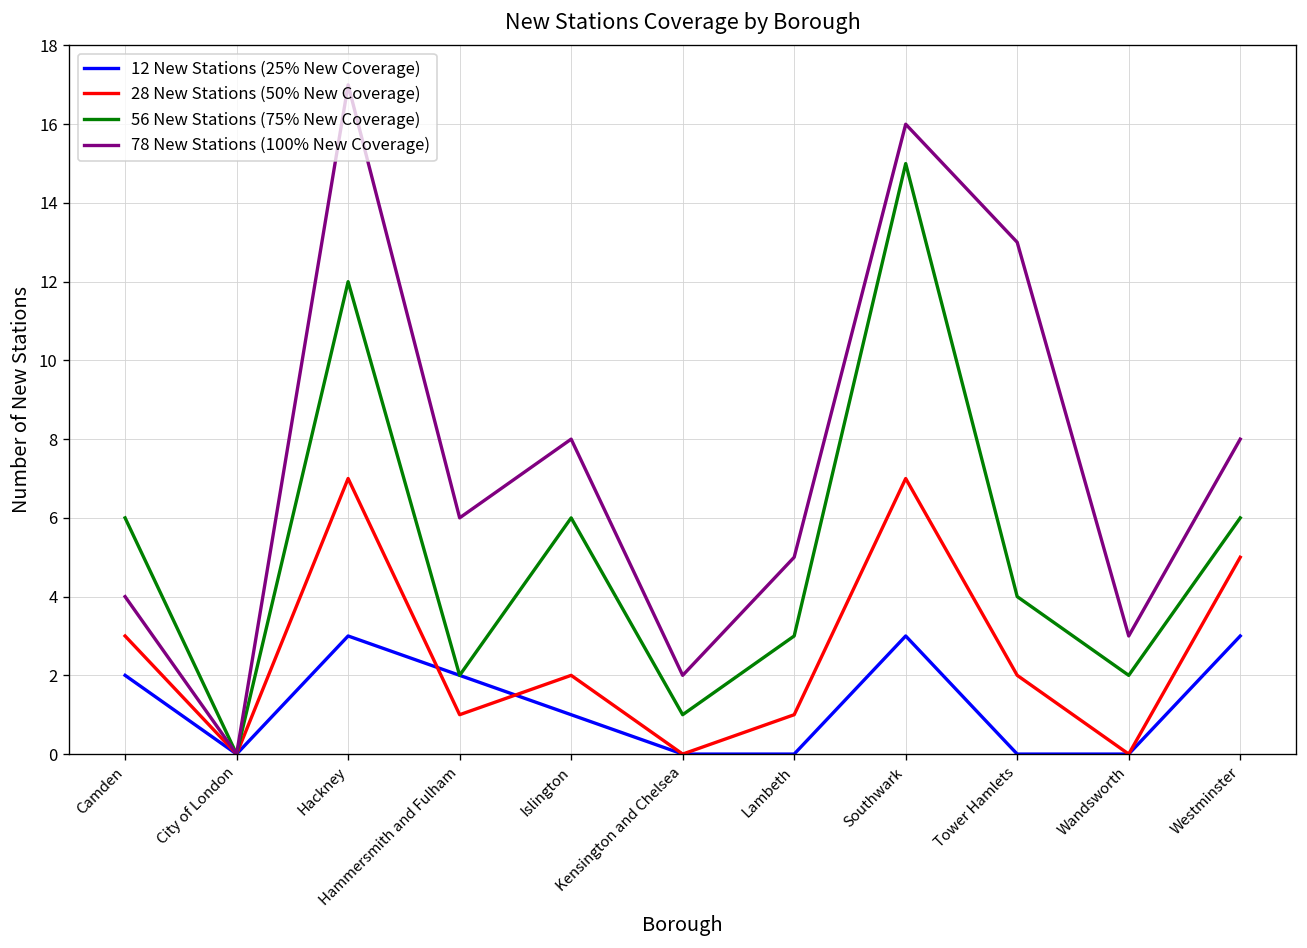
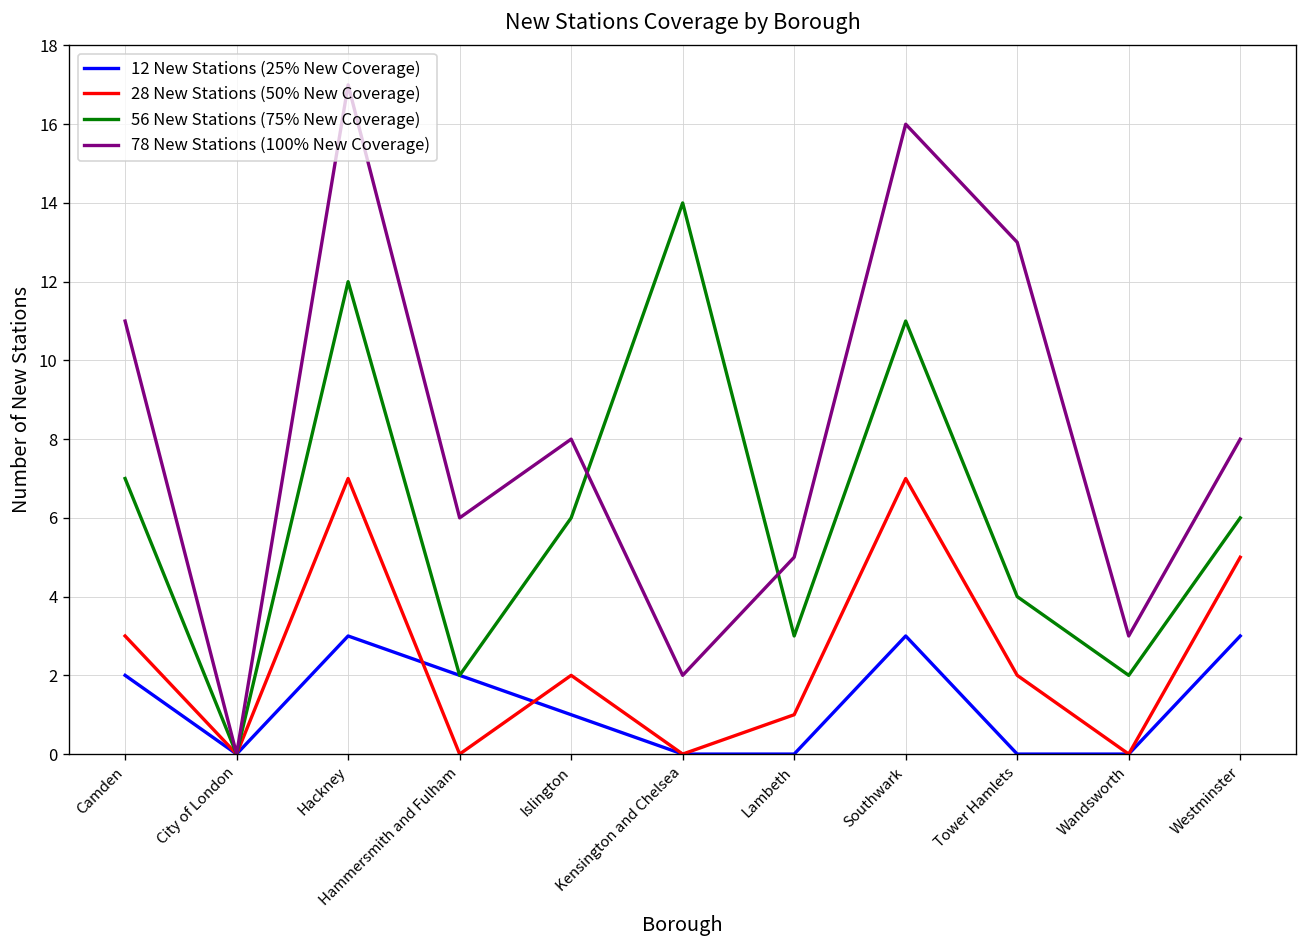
56 New Stations (75% New Coverage), Camden: 6 -> 7
78 New Stations (100% New Coverage), Camden: 4 -> 11
28 New Stations (50% New Coverage), Hammersmith and Fulham: 1 -> 0
56 New Stations (75% New Coverage), Kensington and Chelsea: 1 -> 14
56 New Stations (75% New Coverage), Southwark: 15 -> 11
